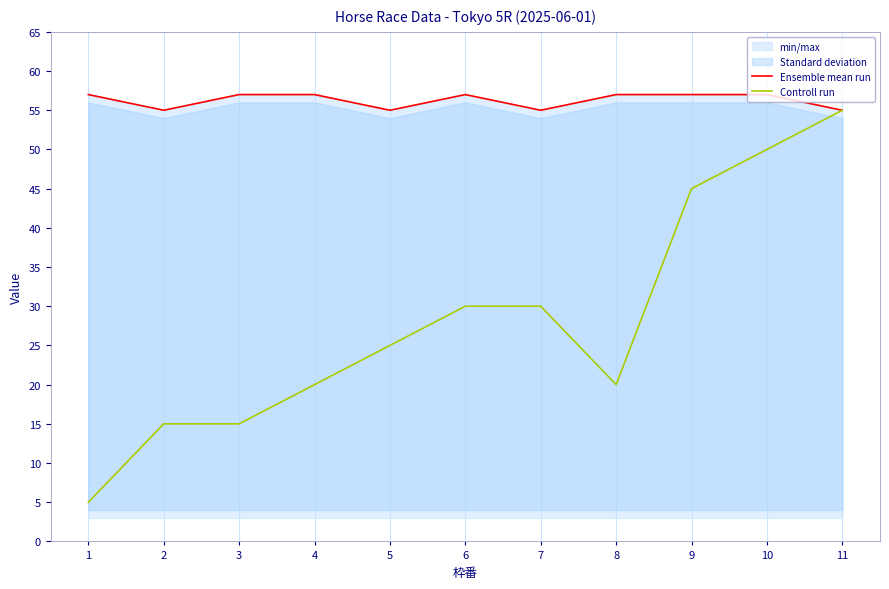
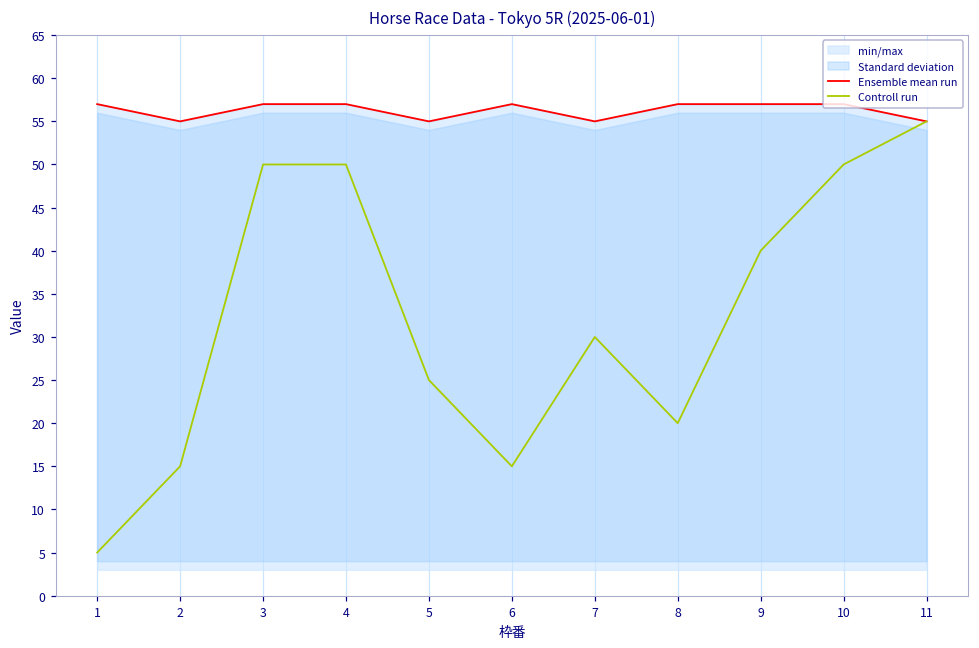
Controll run, 3: 15 -> 50
Controll run, 4: 20 -> 50
Controll run, 6: 30 -> 15
Controll run, 9: 45 -> 40
